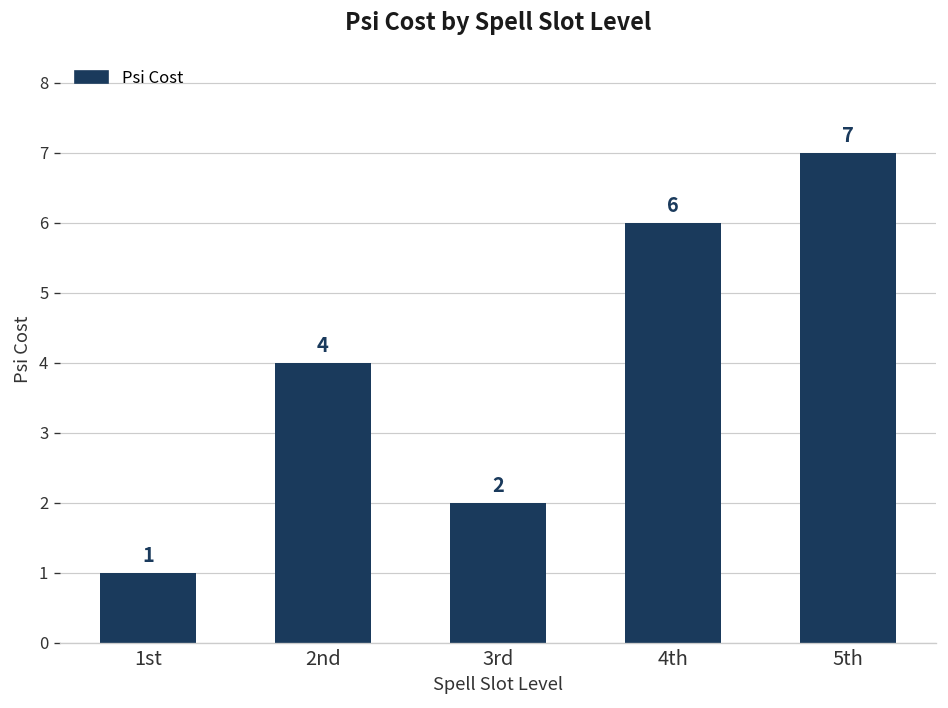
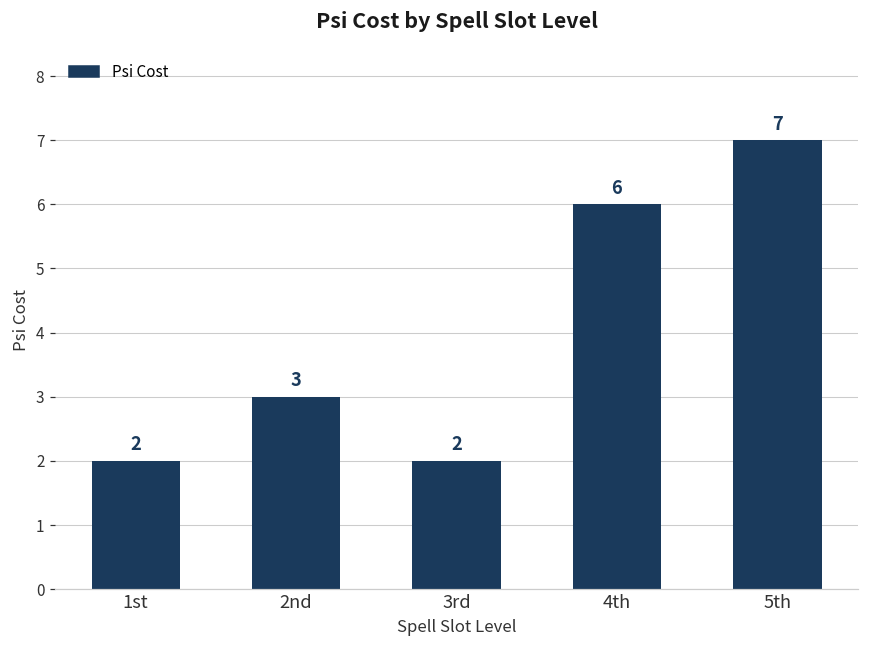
1st: 1 -> 2
2nd: 4 -> 3
